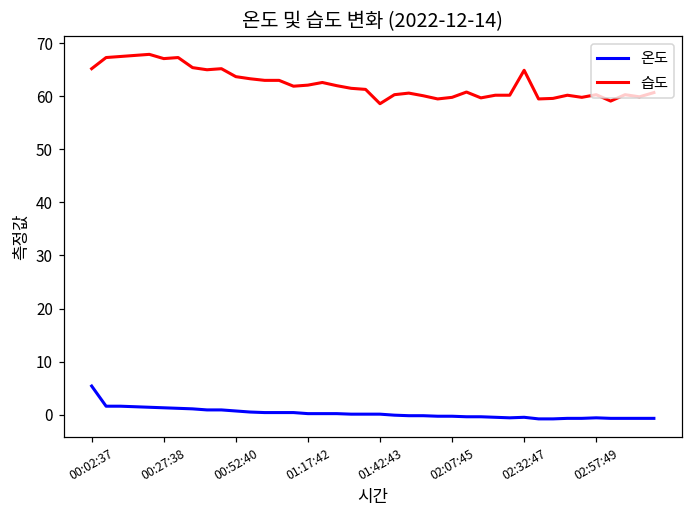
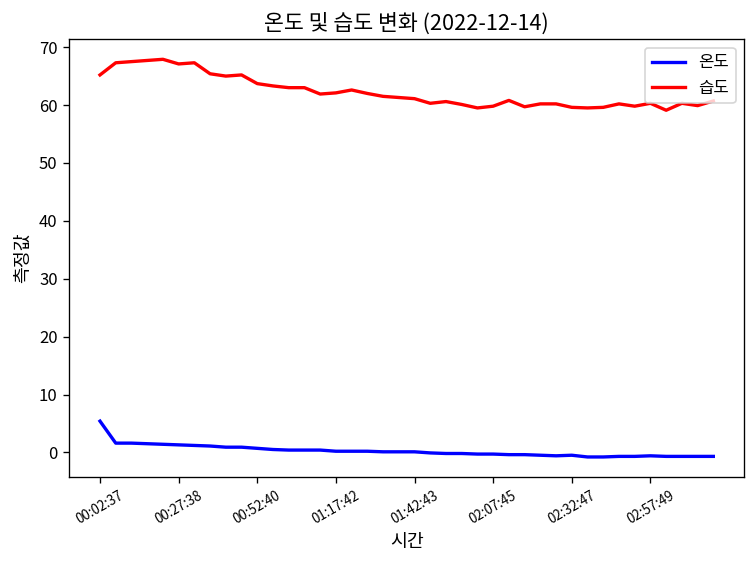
습도, 01:42:43: 59 -> 61
습도, 02:32:47: 65 -> 60
